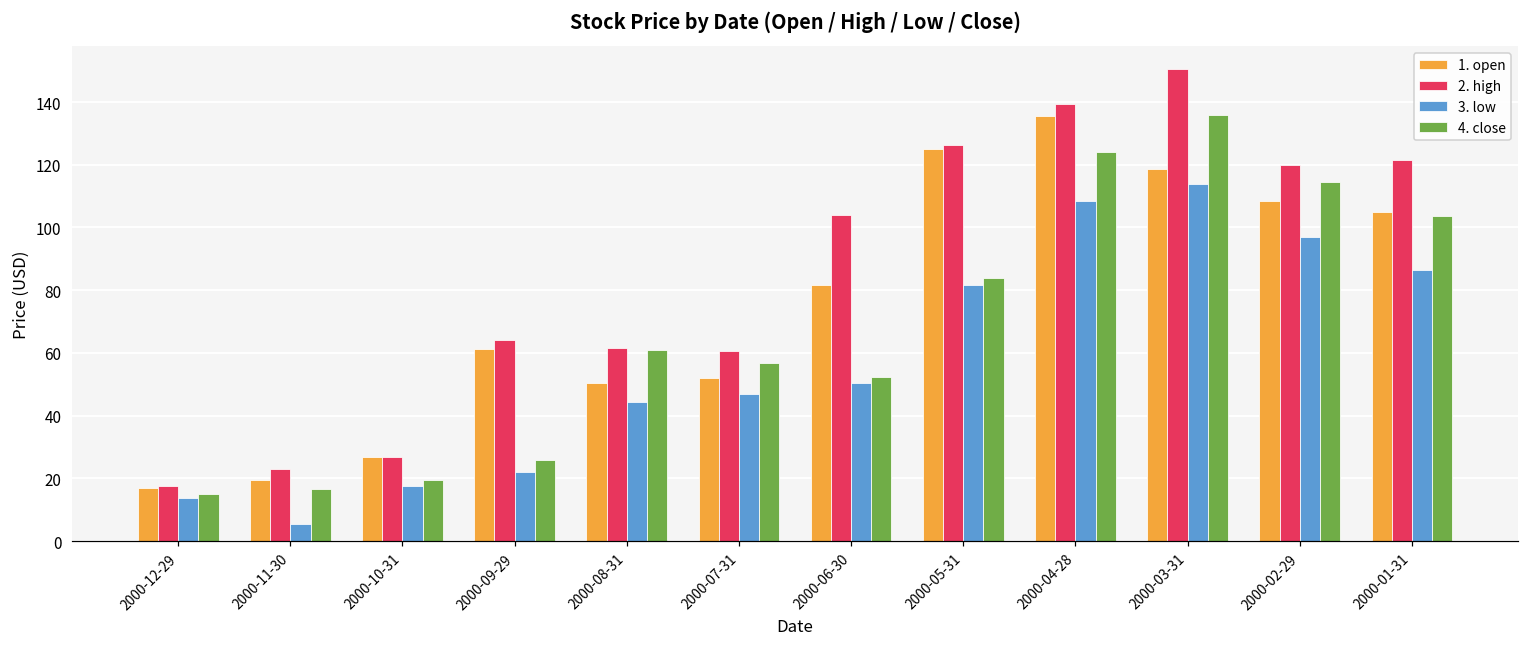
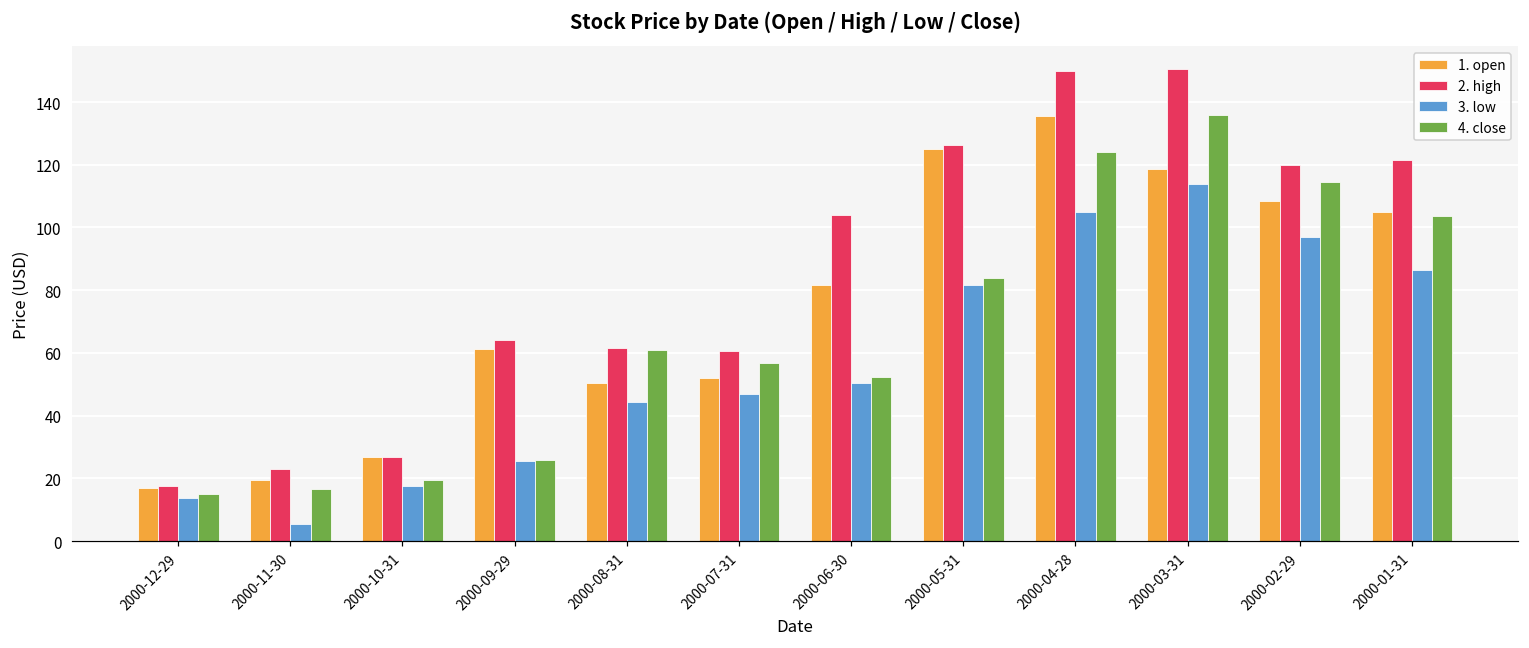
3. low, 2000-09-29: 22 -> 25
2. high, 2000-04-28: 140 -> 150
3. low, 2000-04-28: 108 -> 105
